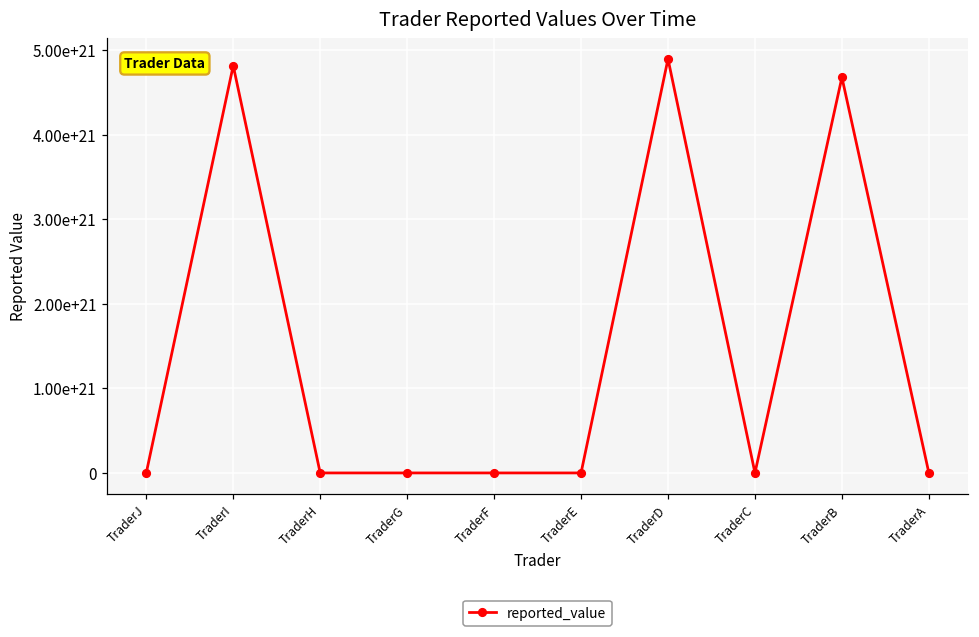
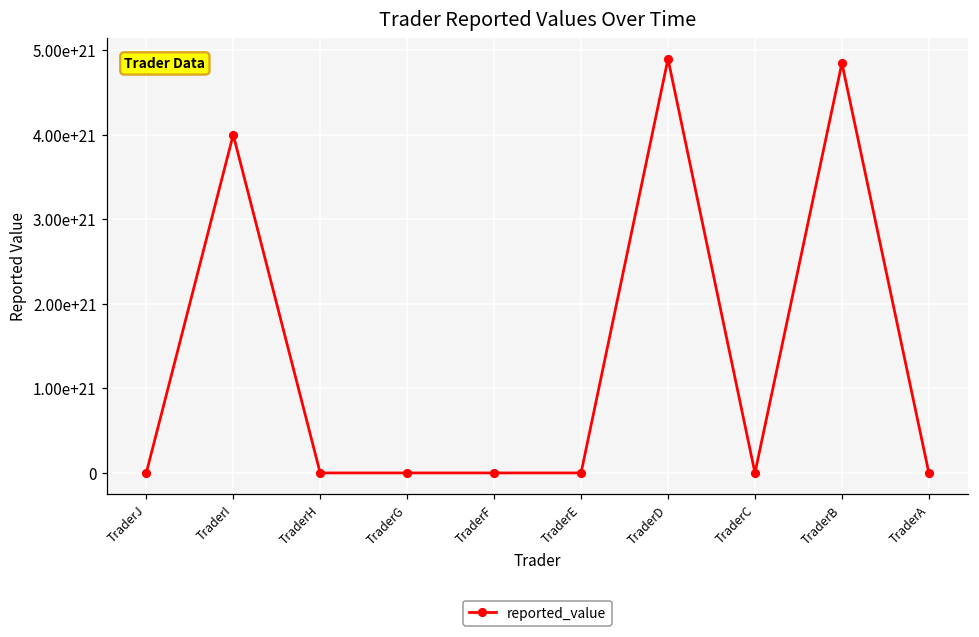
TraderI: 4800000000000000000000 -> 4000000000000000000000
TraderB: 4700000000000000000000 -> 4800000000000000000000
